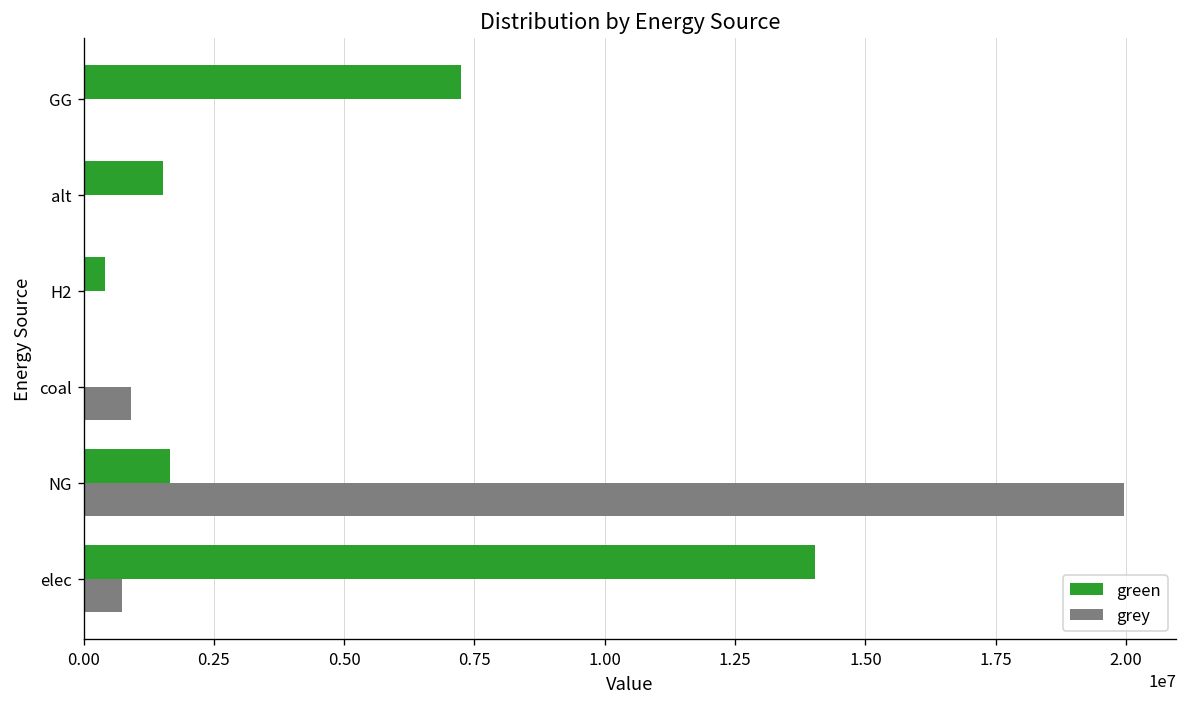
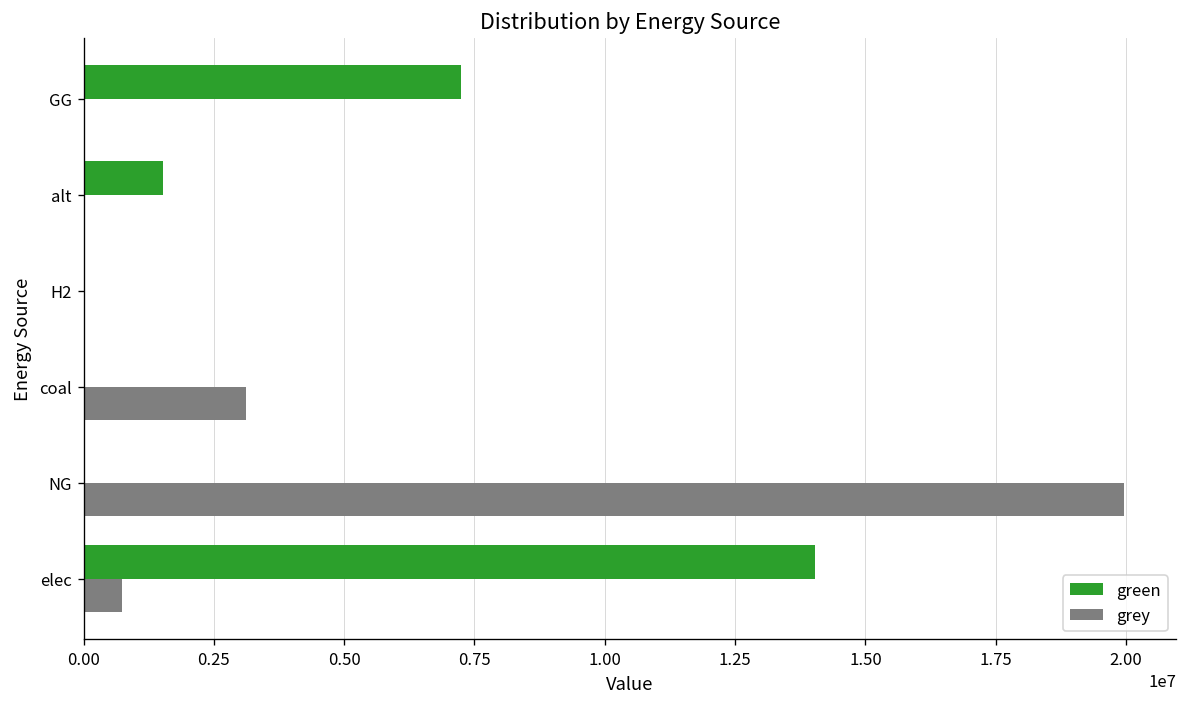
green, H2: 400000 -> 0
grey, coal: 900000 -> 3100000
green, NG: 1600000 -> 0
